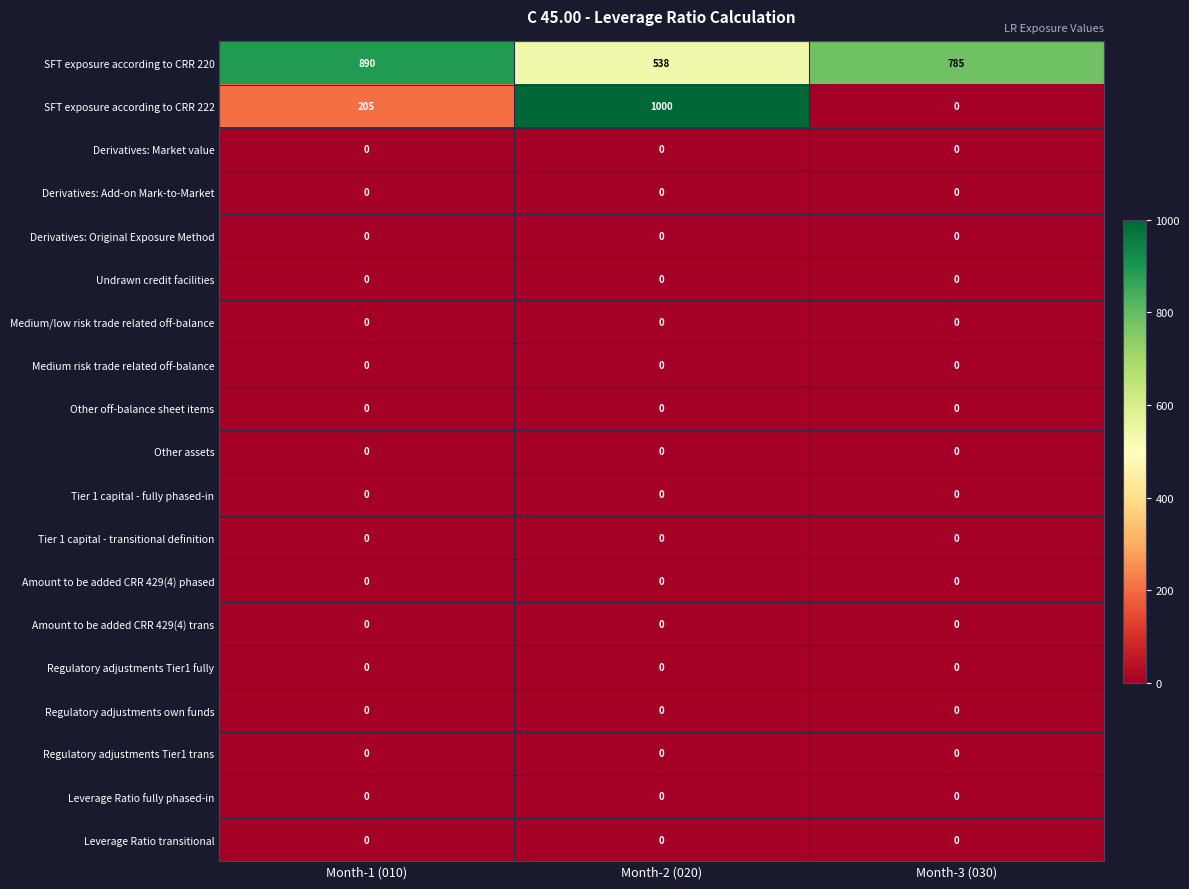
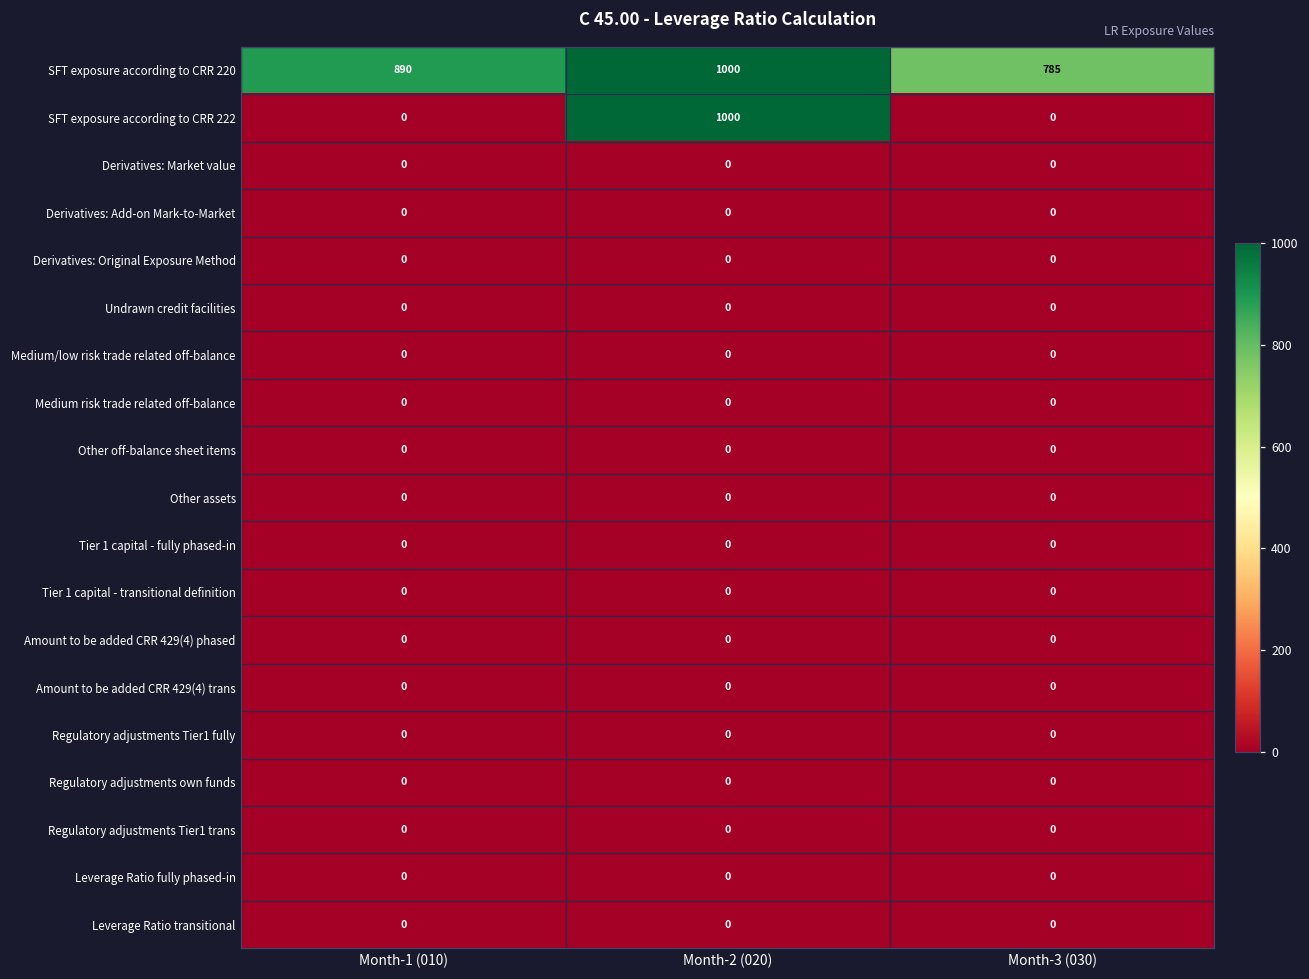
SFT exposure according to CRR 220, Month-2 (020): 538 -> 1000
SFT exposure according to CRR 222, Month-1 (010): 205 -> 0
